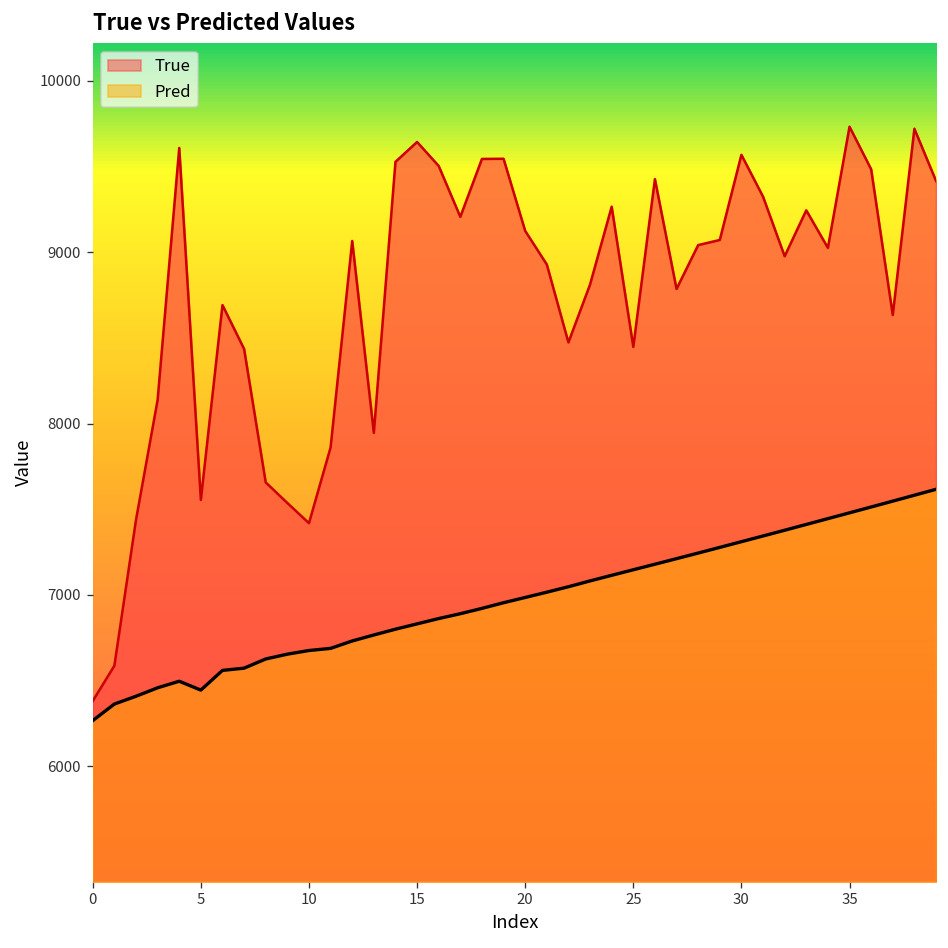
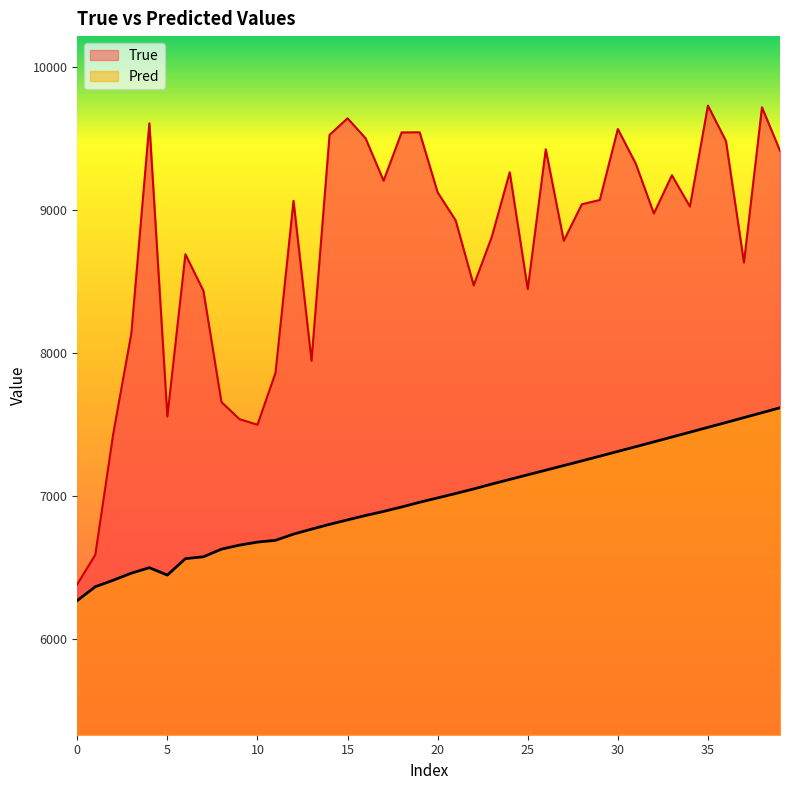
True, 10: 7420 -> 7500
